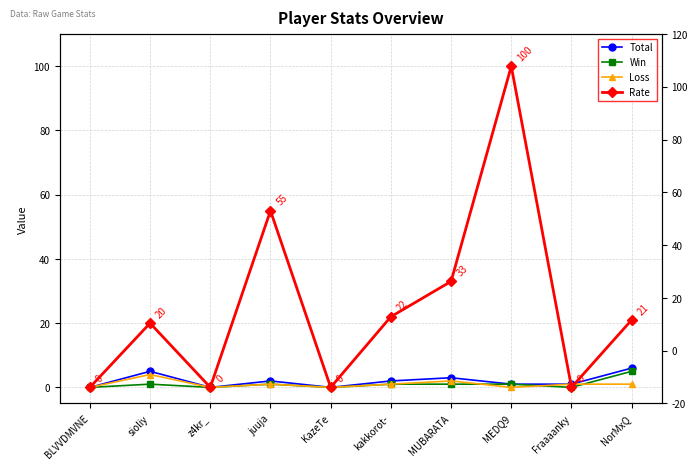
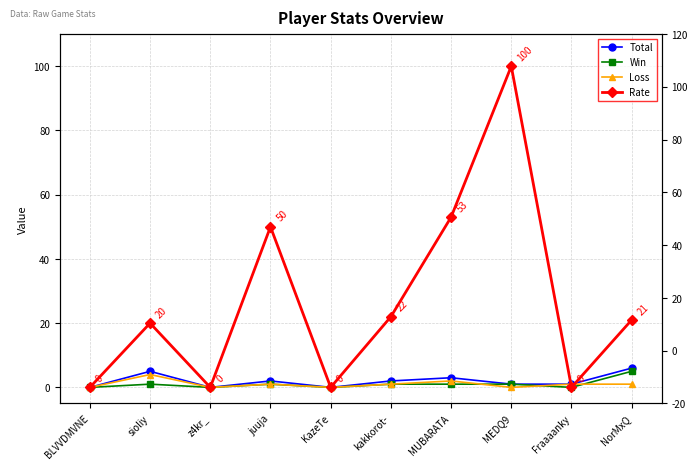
Rate, juuja: 55 -> 50
Rate, MUBARATA: 33 -> 53
